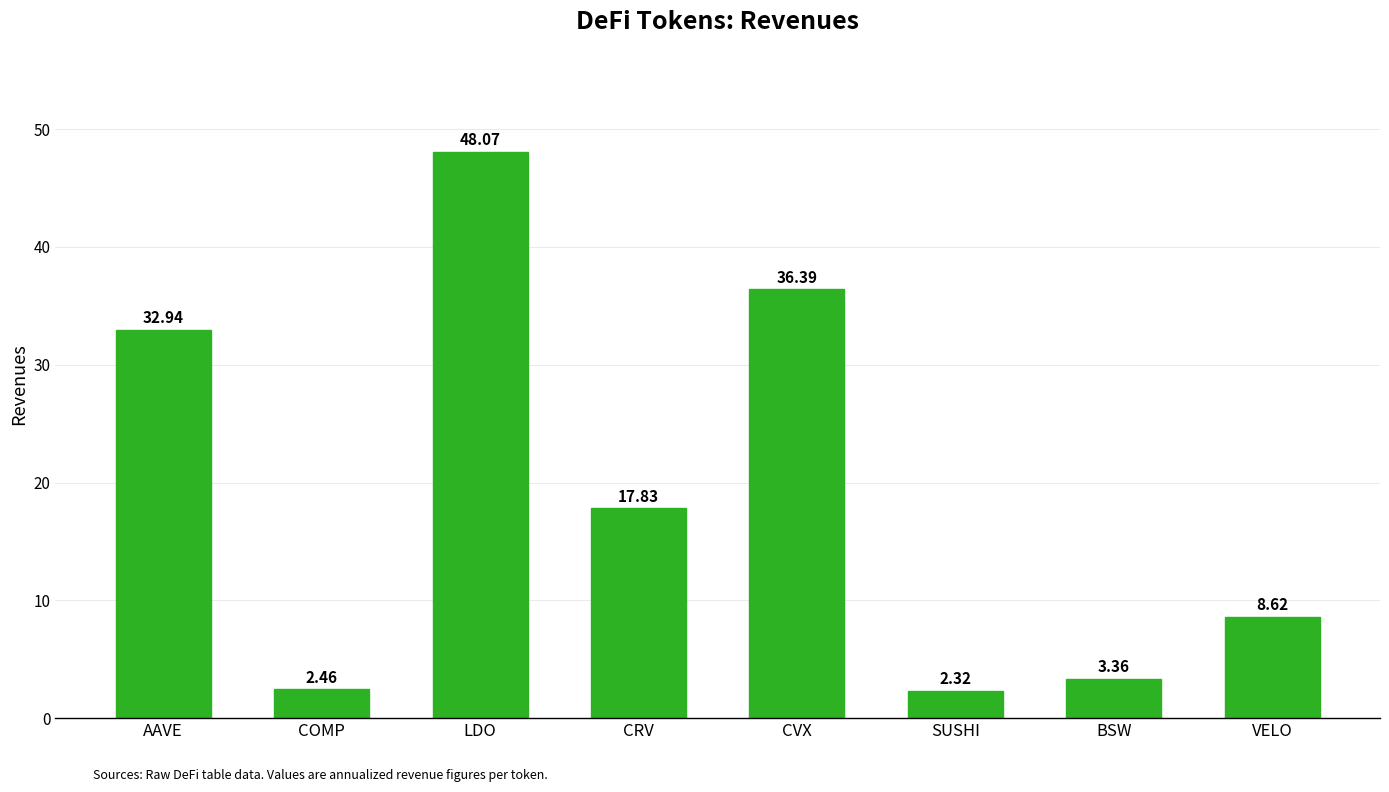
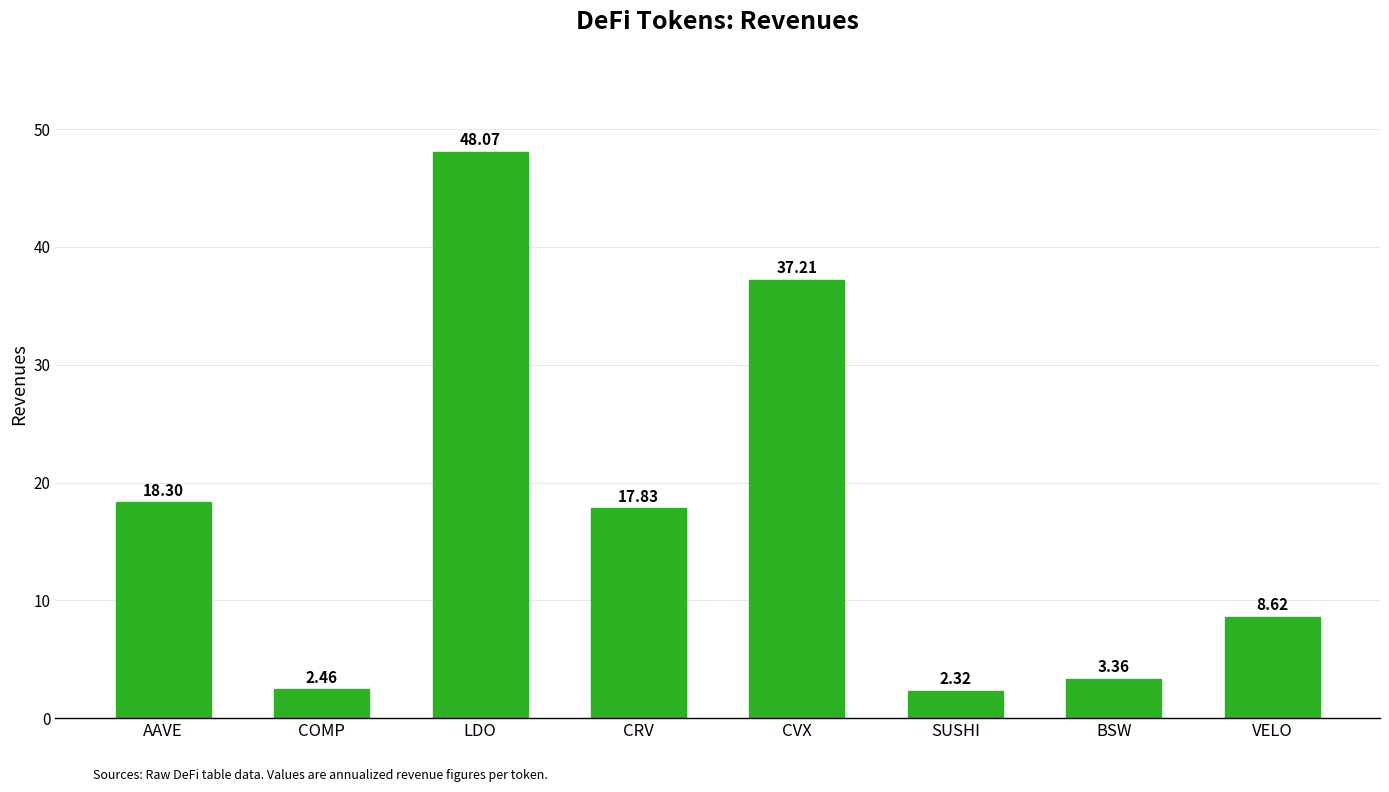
AAVE: 32.94 -> 18.30
CVX: 36.39 -> 37.21
